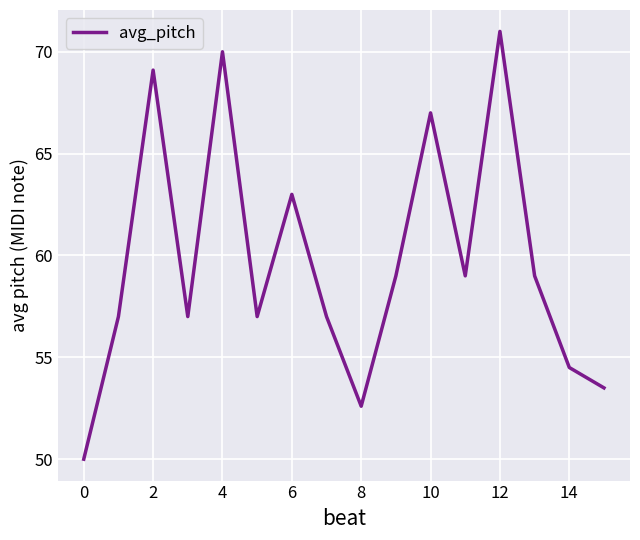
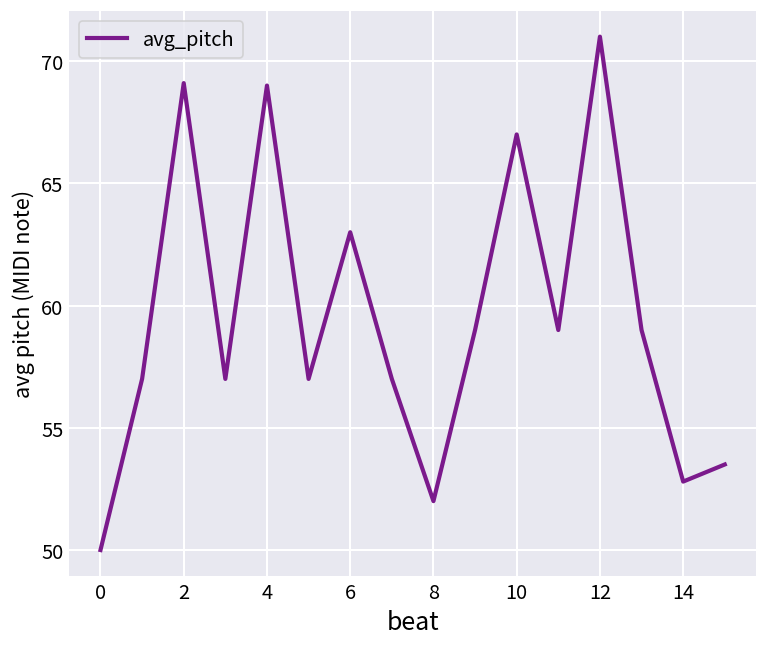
4: 70 -> 69
8: 52.6 -> 52.0
14: 54.5 -> 52.8
